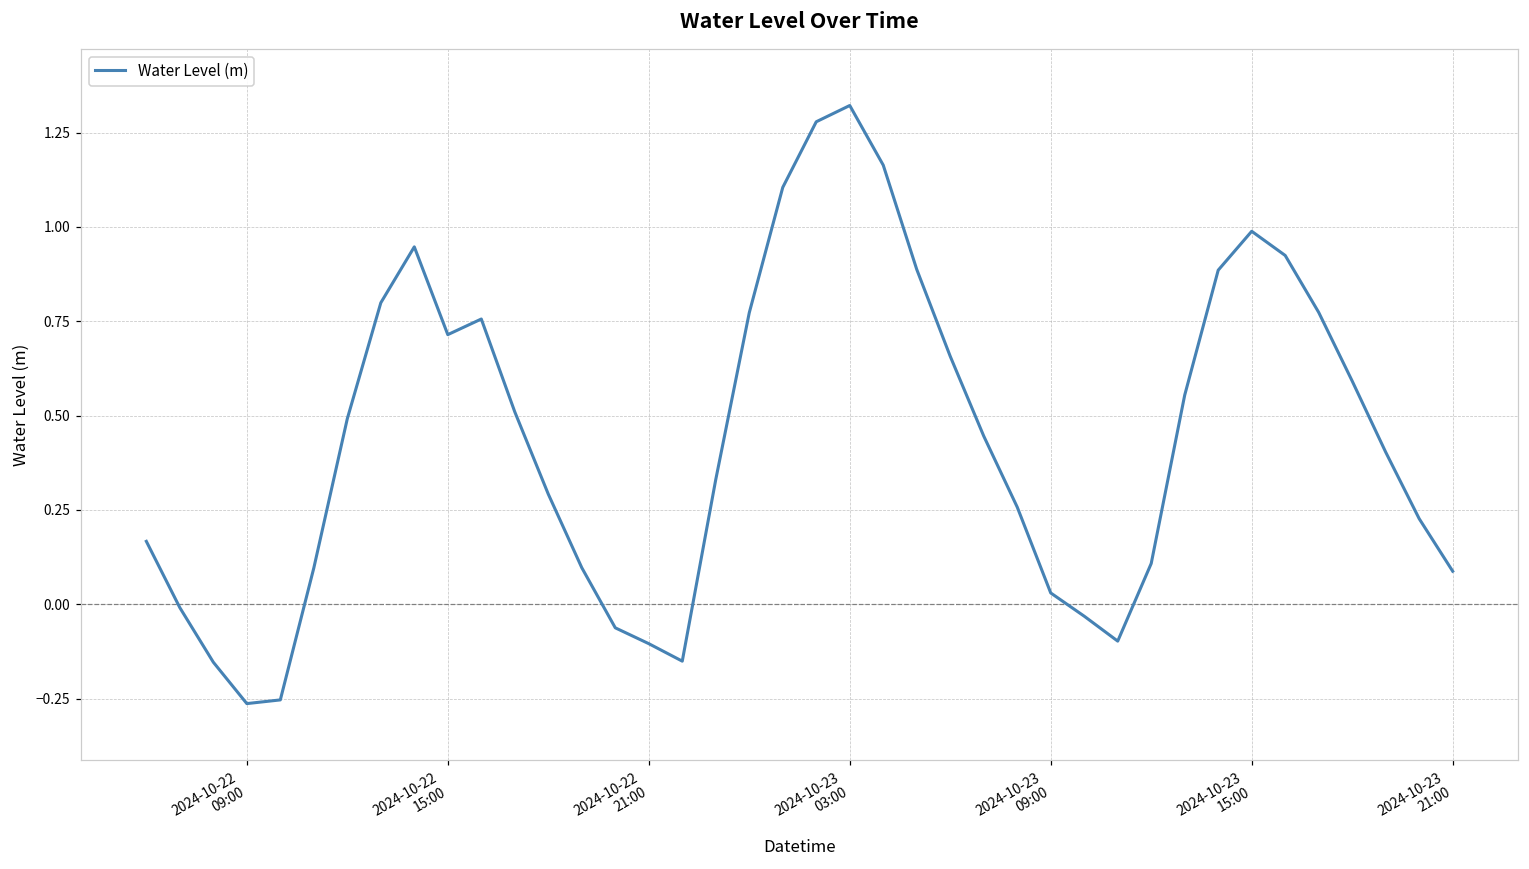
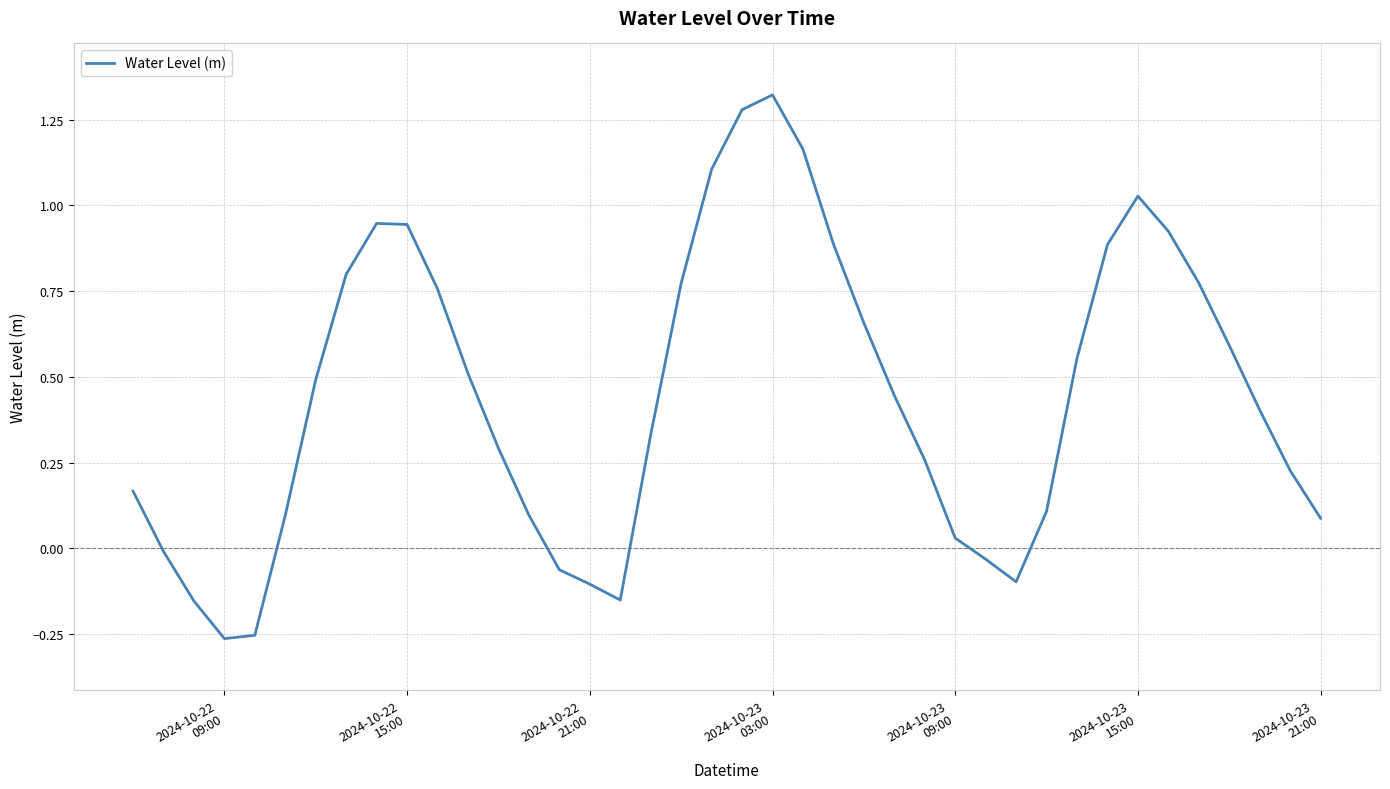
2024-10-22 15:00: 0.71 -> 0.94
2024-10-23 15:00: 0.99 -> 1.03
